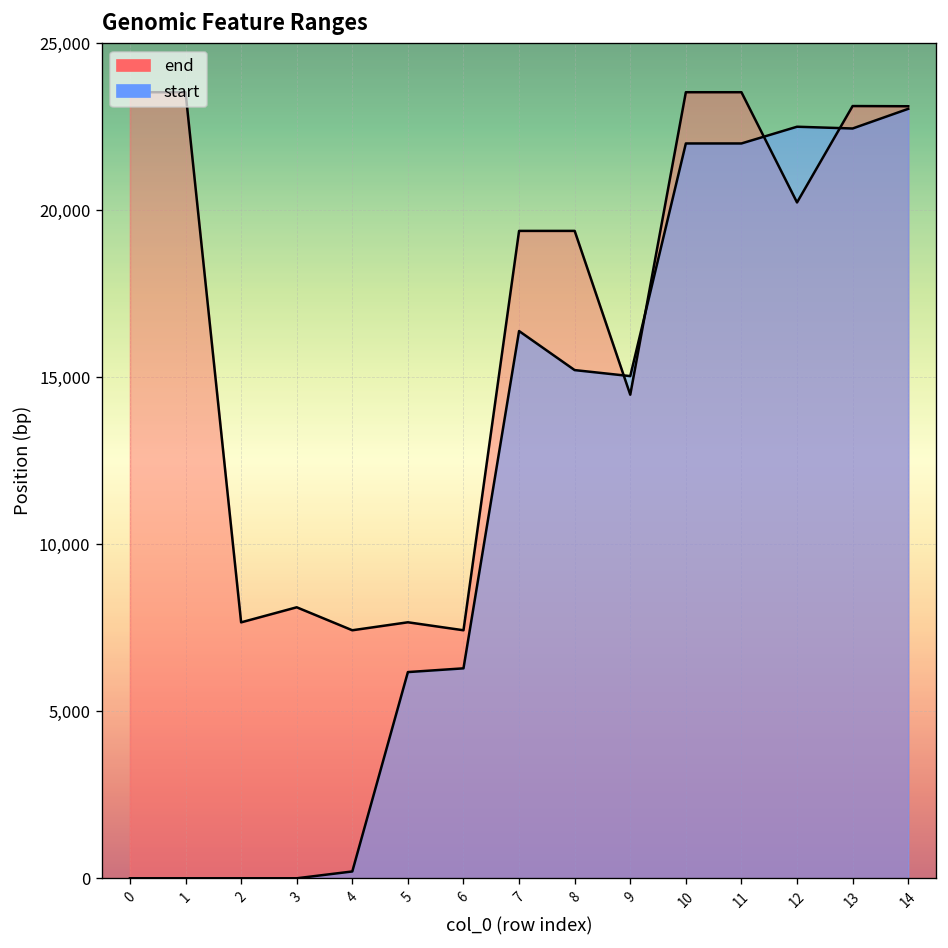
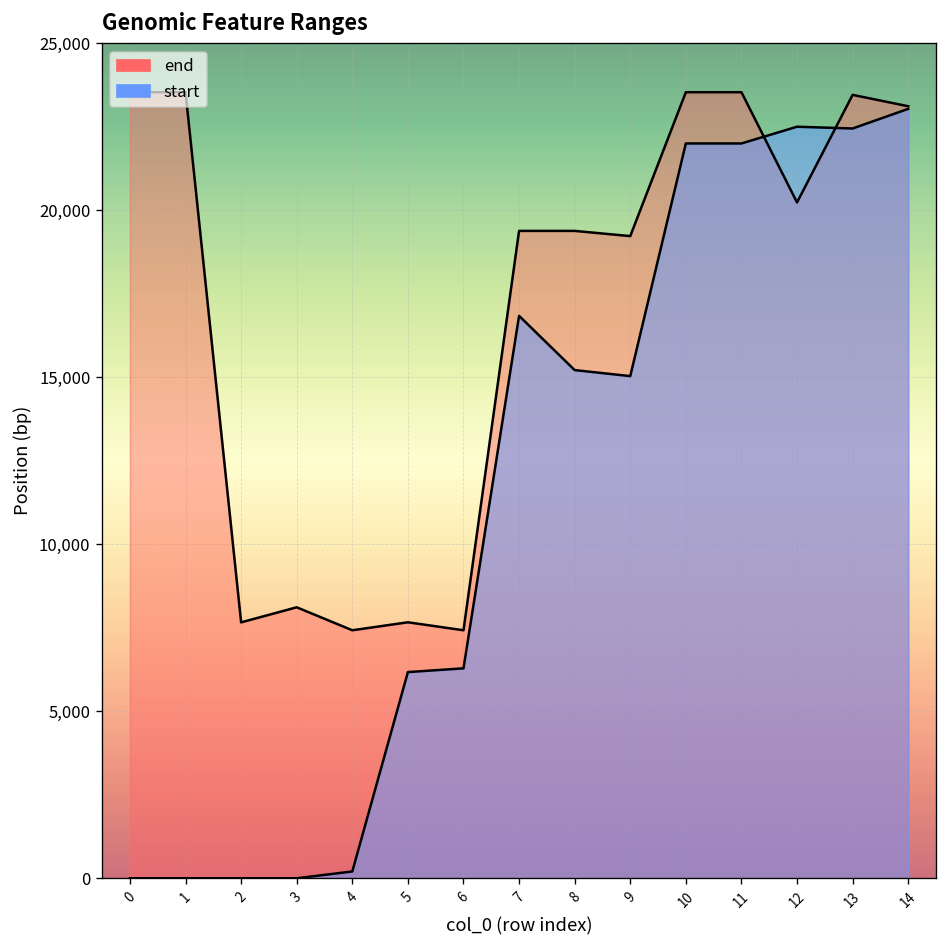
start, 7: 16,400 -> 16,800
end, 9: 14,500 -> 19,200
end, 13: 23,100 -> 23,500
